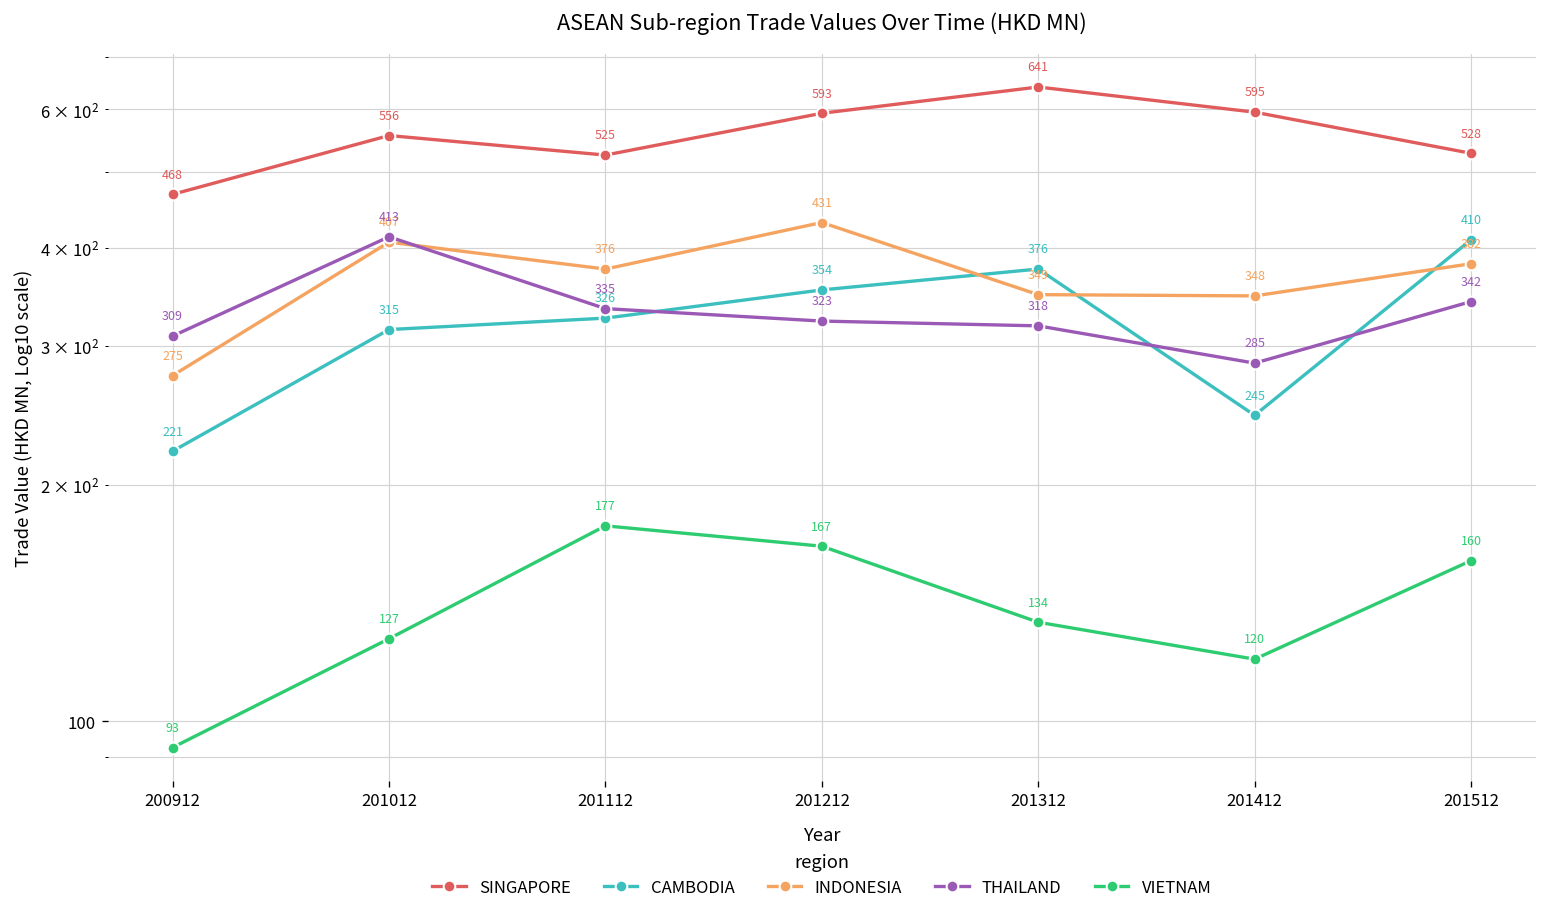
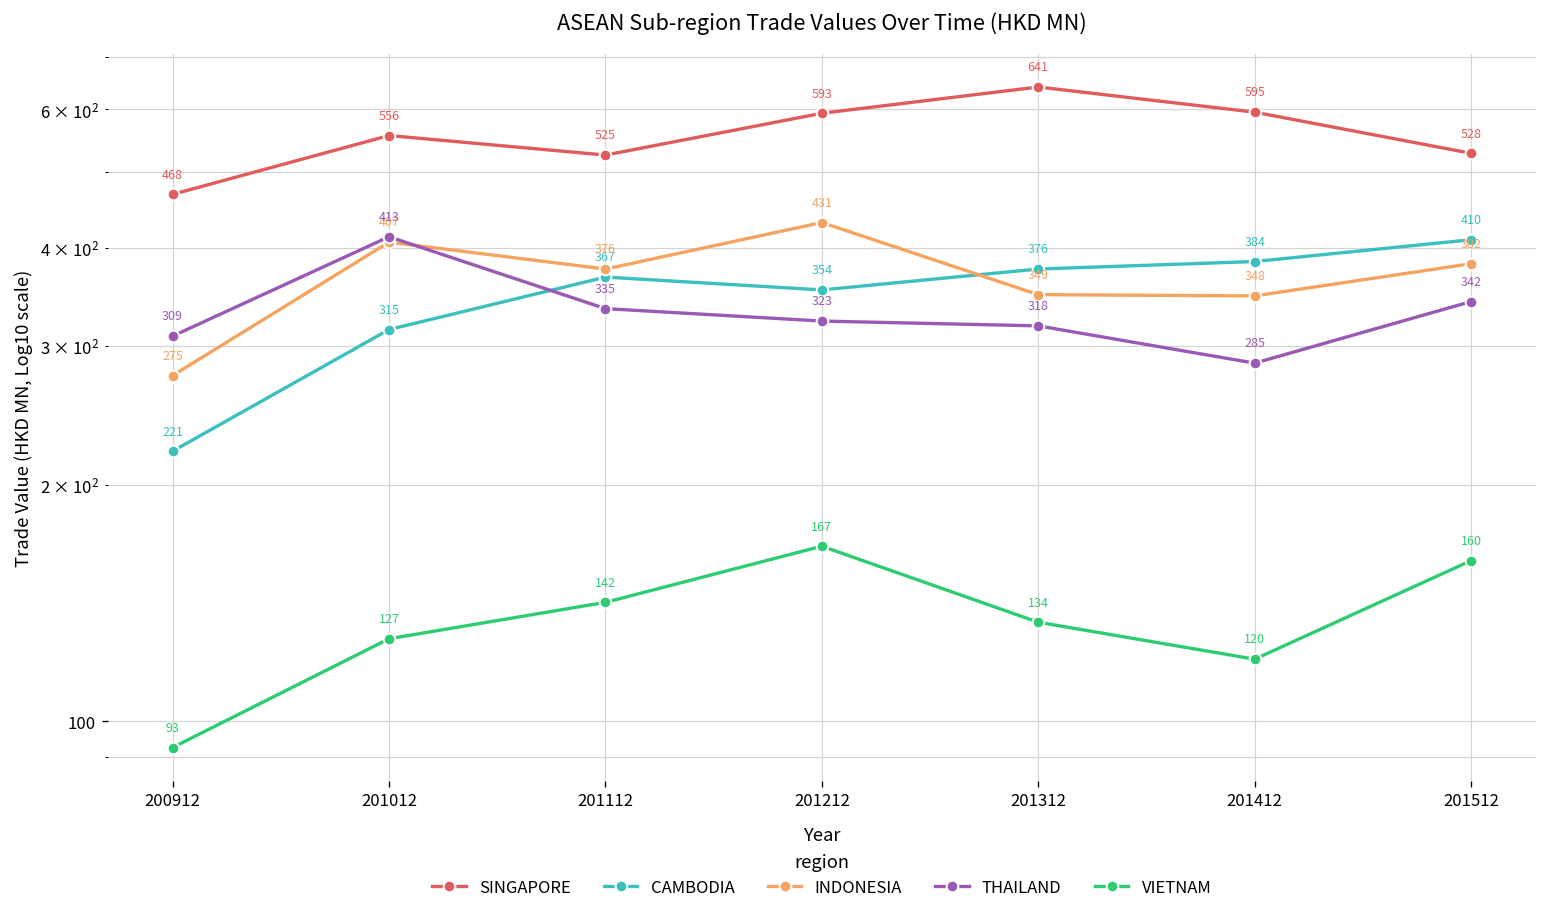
CAMBODIA, 201112: 326 -> 367
VIETNAM, 201112: 177 -> 142
CAMBODIA, 201412: 245 -> 384
